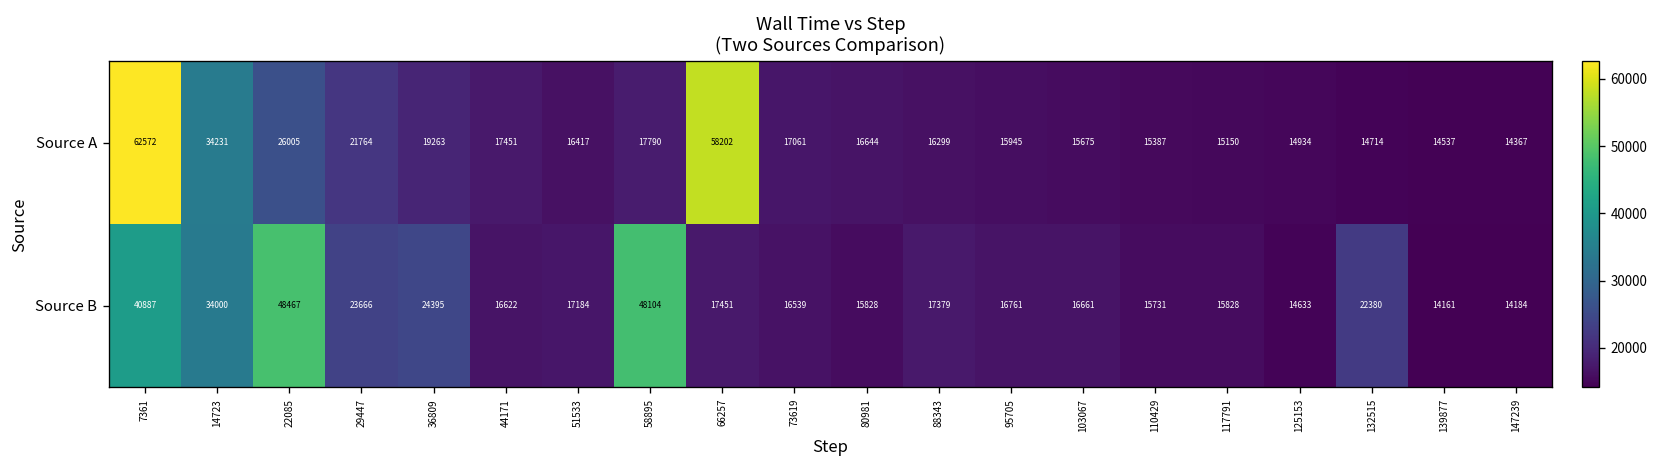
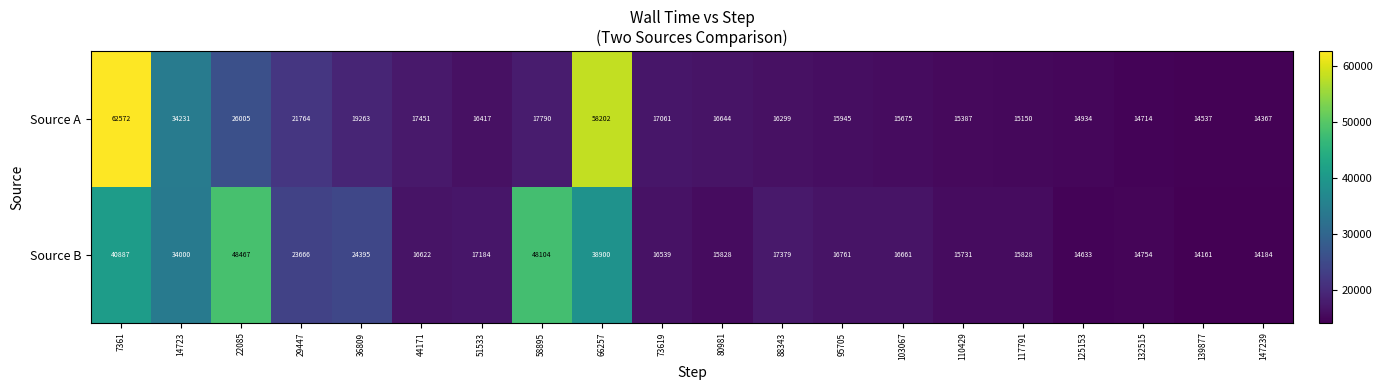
Source B, 66257: 17451 -> 38900
Source B, 132515: 22380 -> 14754
